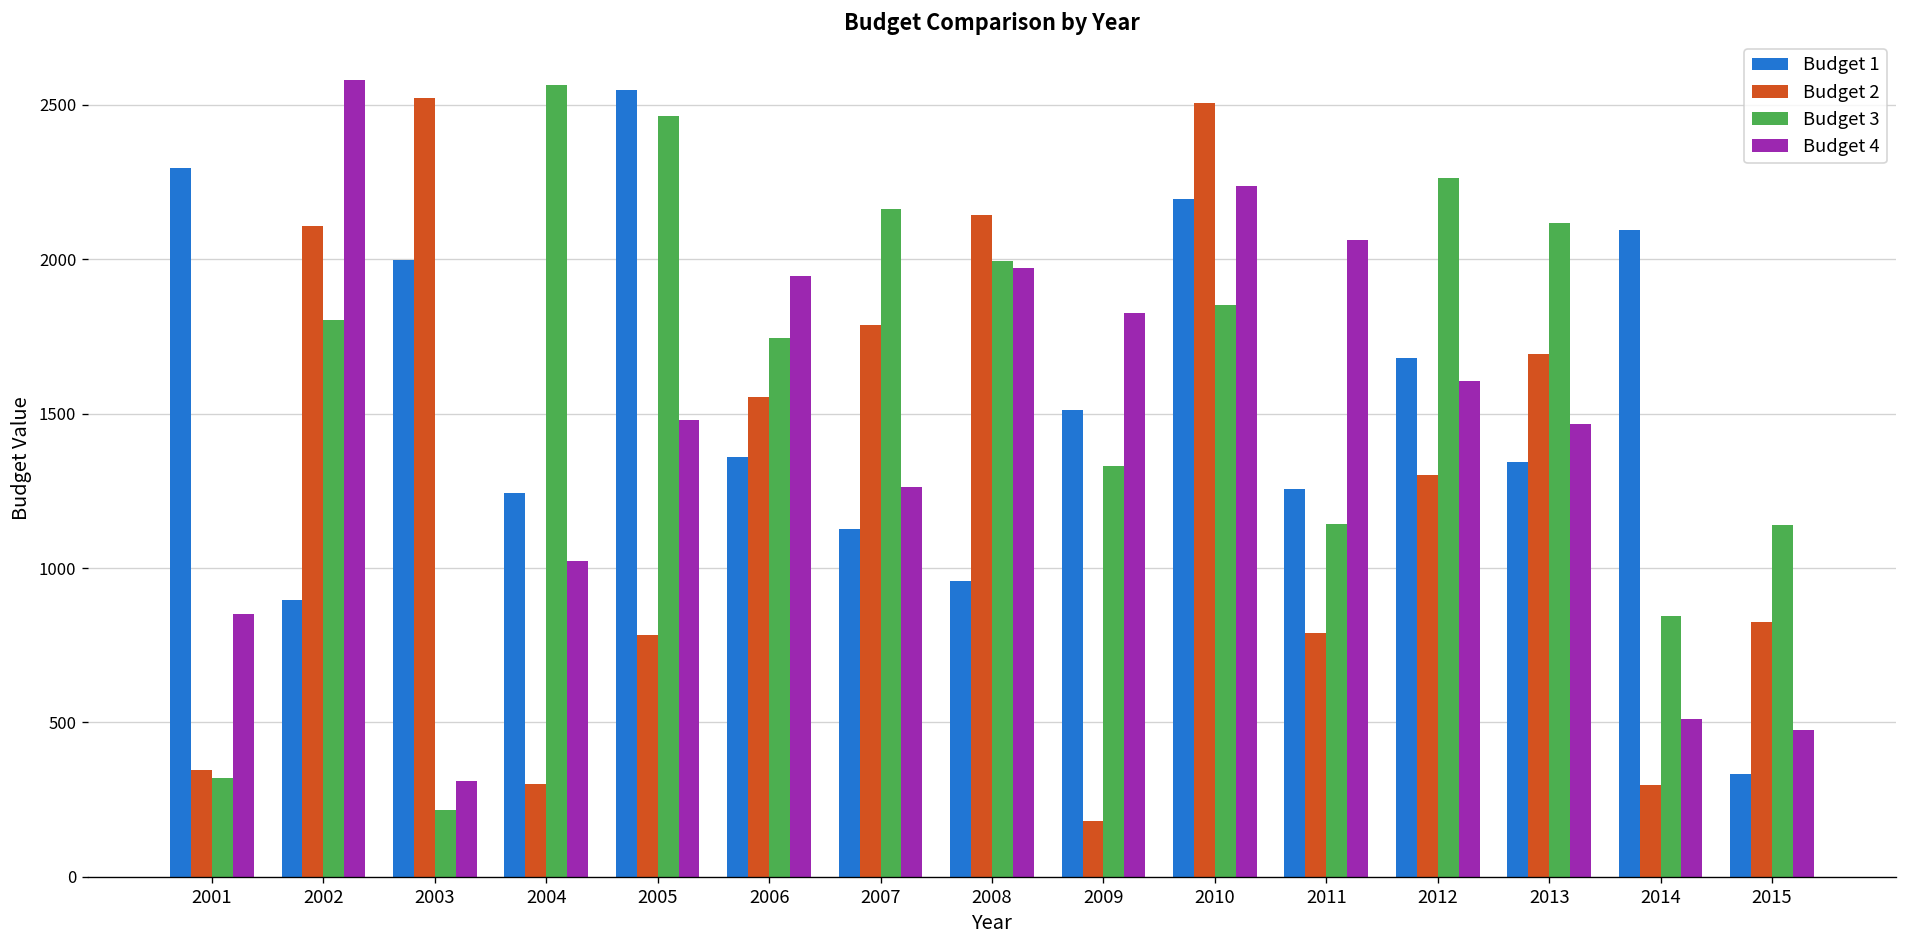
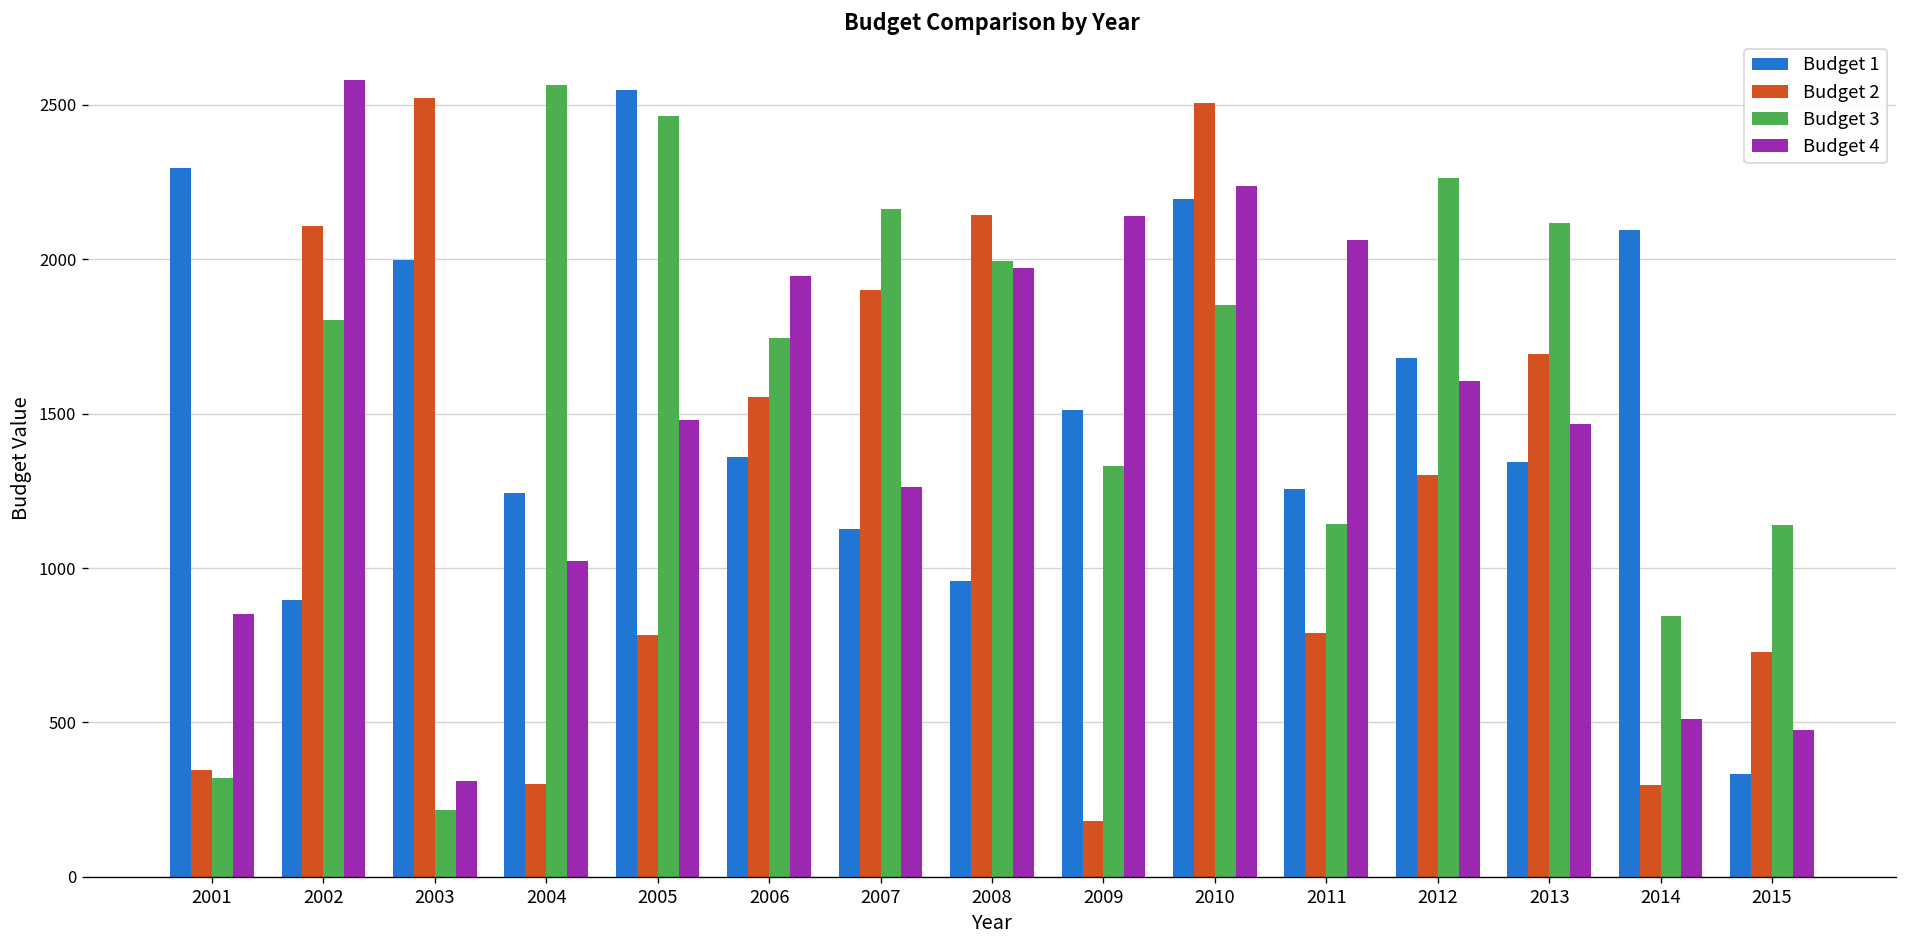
Budget 2, 2007: 1790 -> 1900
Budget 4, 2009: 1830 -> 2140
Budget 2, 2015: 830 -> 730
